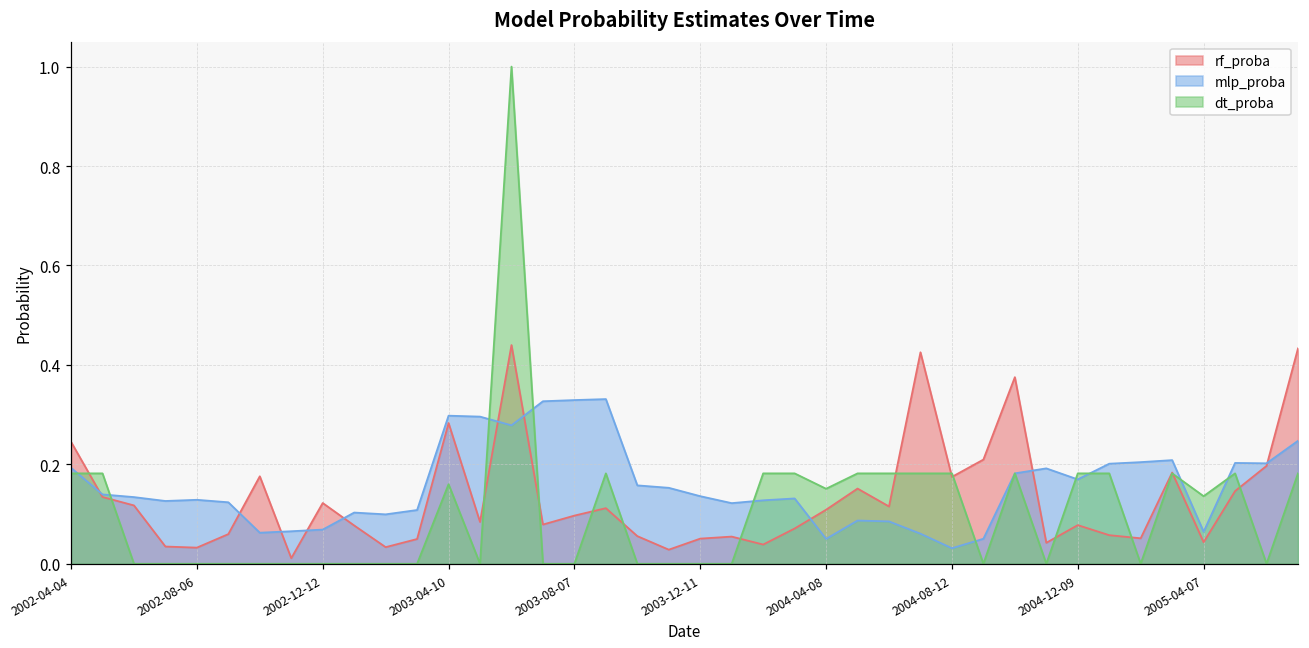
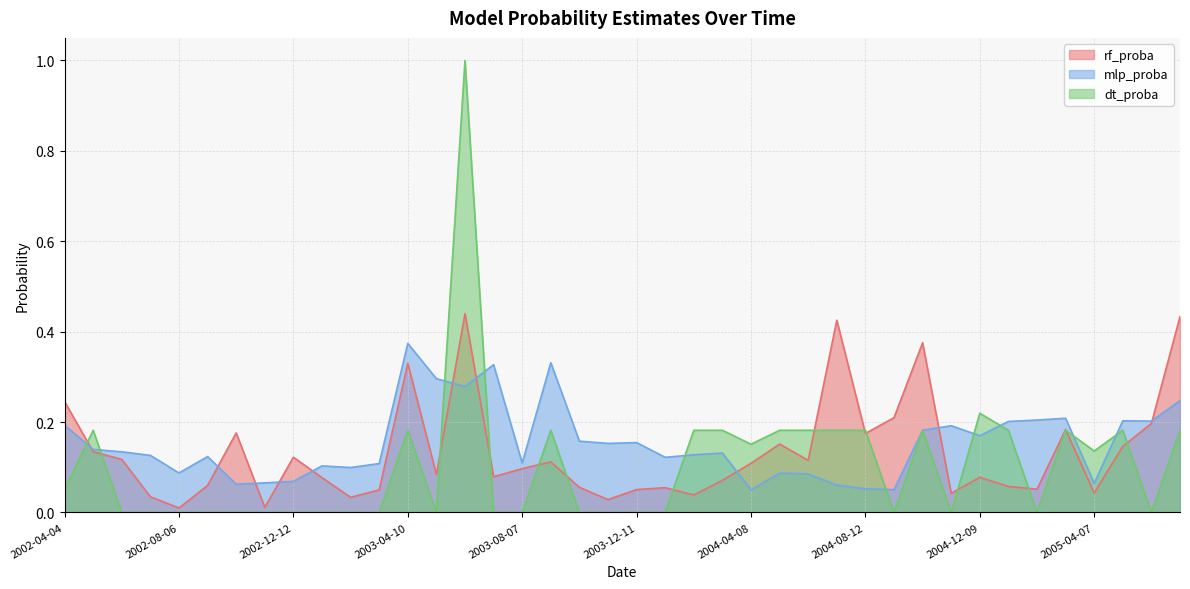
dt_proba, 2002-04-04: 0.18 -> 0.05
rf_proba, 2002-08-06: 0.03 -> 0.01
mlp_proba, 2002-08-06: 0.13 -> 0.09
rf_proba, 2003-04-10: 0.28 -> 0.33
mlp_proba, 2003-04-10: 0.30 -> 0.37
dt_proba, 2003-04-10: 0.16 -> 0.18
mlp_proba, 2003-08-07: 0.33 -> 0.11
mlp_proba, 2003-12-11: 0.14 -> 0.15
mlp_proba, 2004-08-12: 0.03 -> 0.05
dt_proba, 2004-12-09: 0.18 -> 0.22
